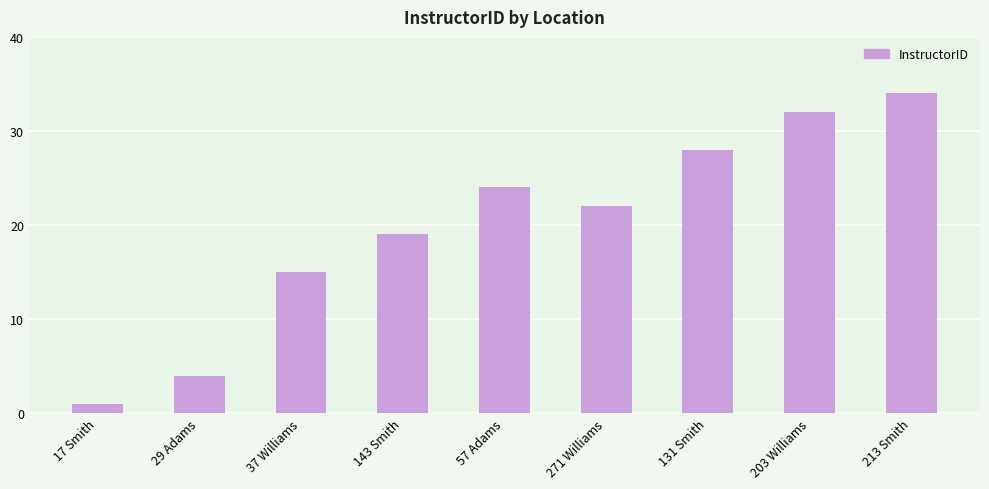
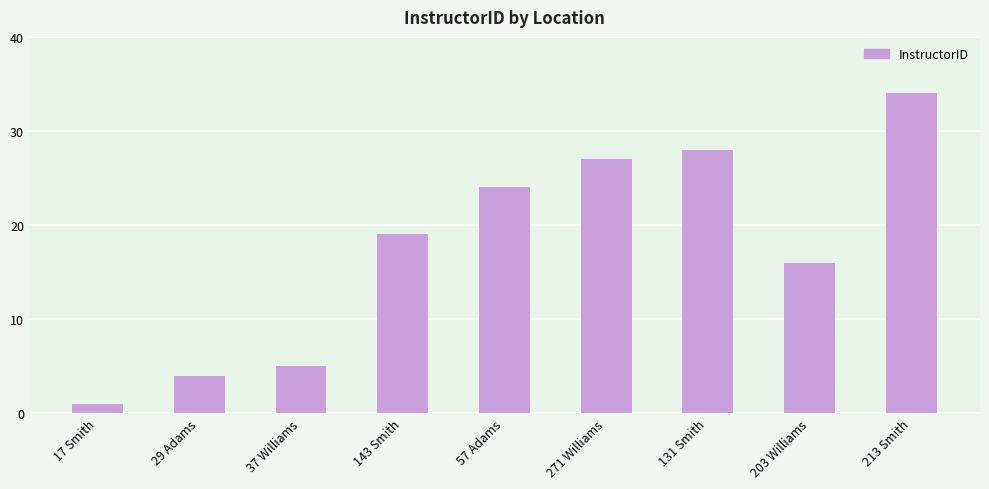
37 Williams: 15 -> 5
271 Williams: 22 -> 27
203 Williams: 32 -> 16
